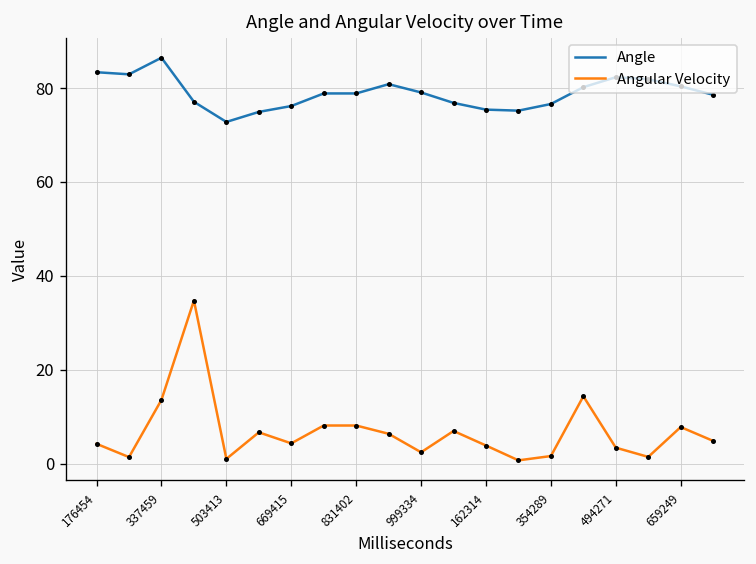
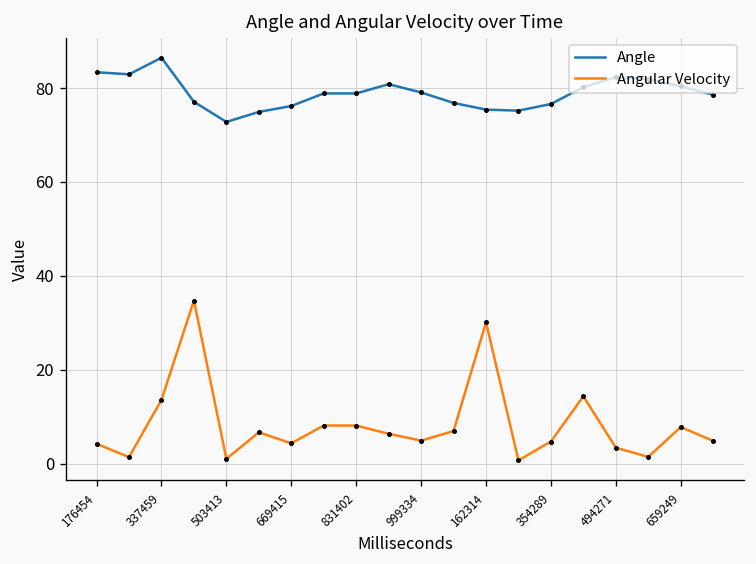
Angular Velocity, 999334: 2 -> 5
Angular Velocity, 162314: 4 -> 30
Angular Velocity, 354289: 2 -> 5
